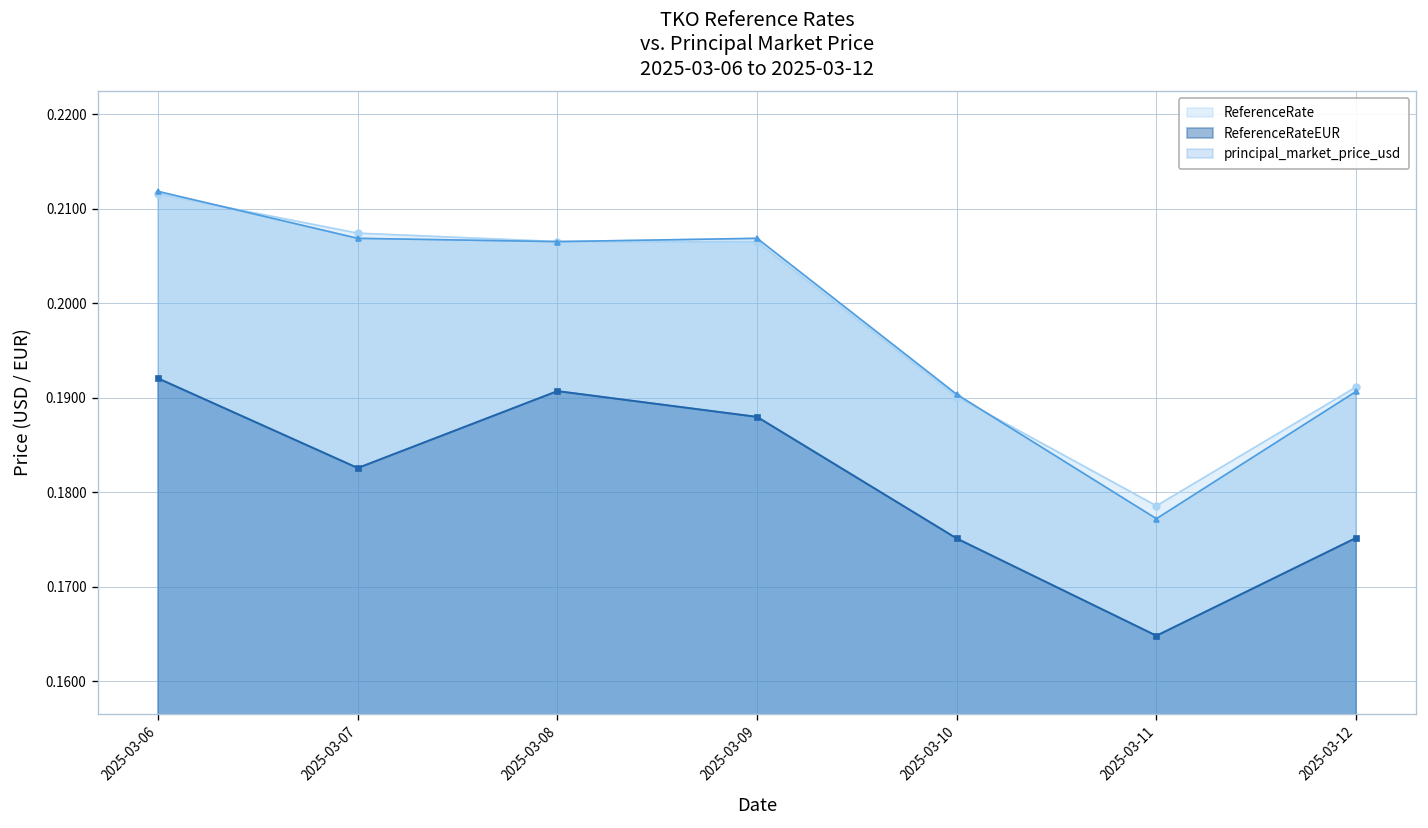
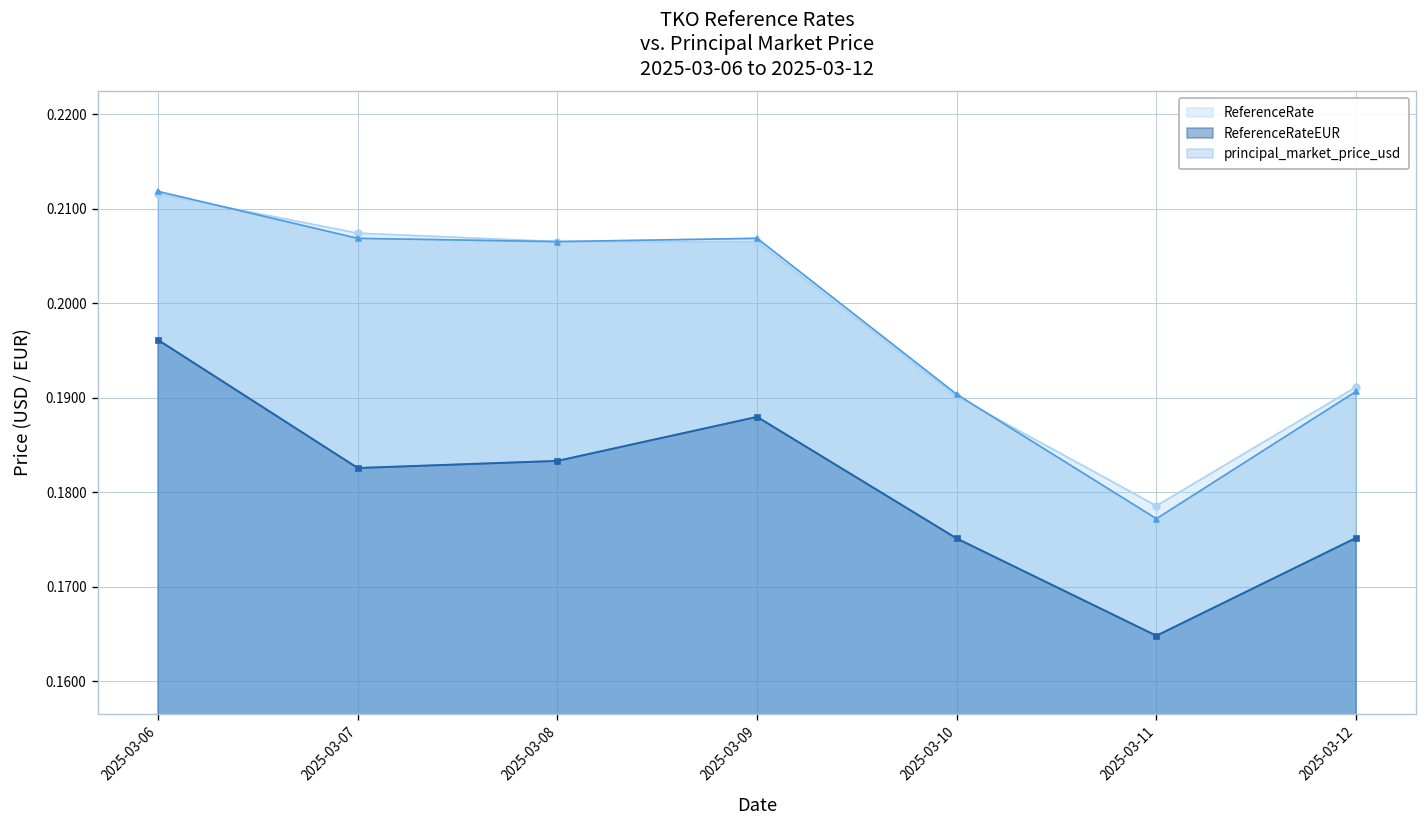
ReferenceRateEUR, 2025-03-06: 0.192 -> 0.196
ReferenceRateEUR, 2025-03-08: 0.191 -> 0.183
